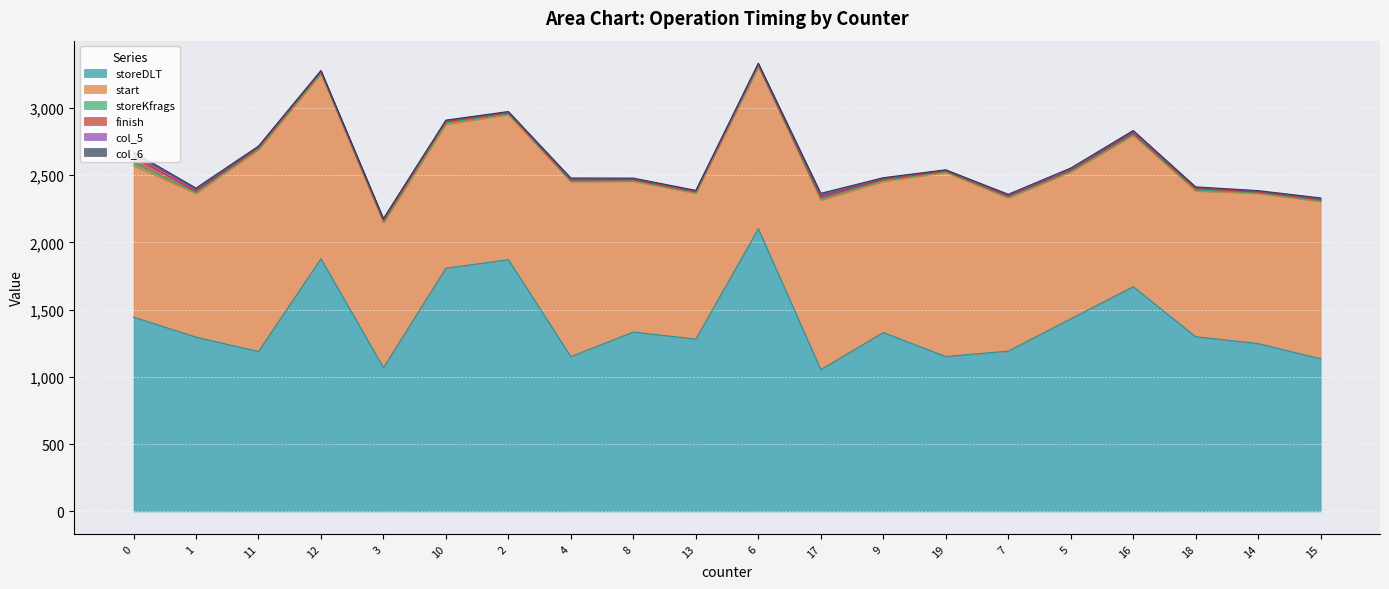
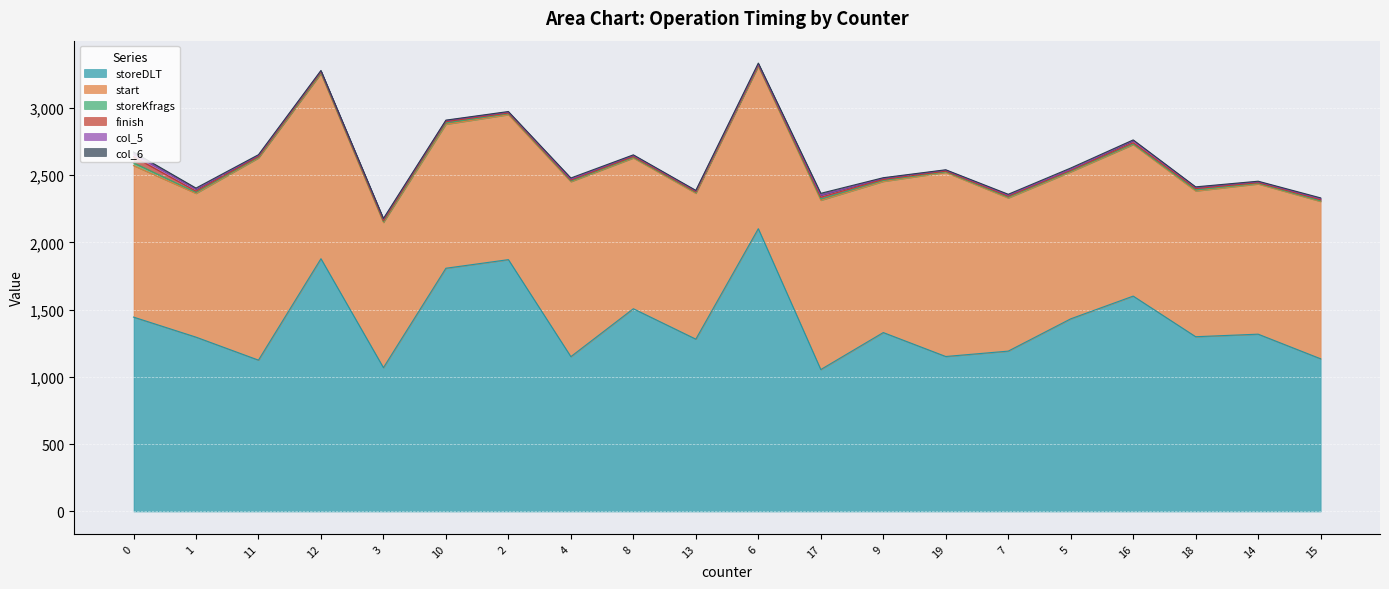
storeDLT, 11: 1,190 -> 1,130
storeDLT, 8: 1,330 -> 1,510
storeDLT, 16: 1,670 -> 1,600
storeDLT, 14: 1,250 -> 1,320
